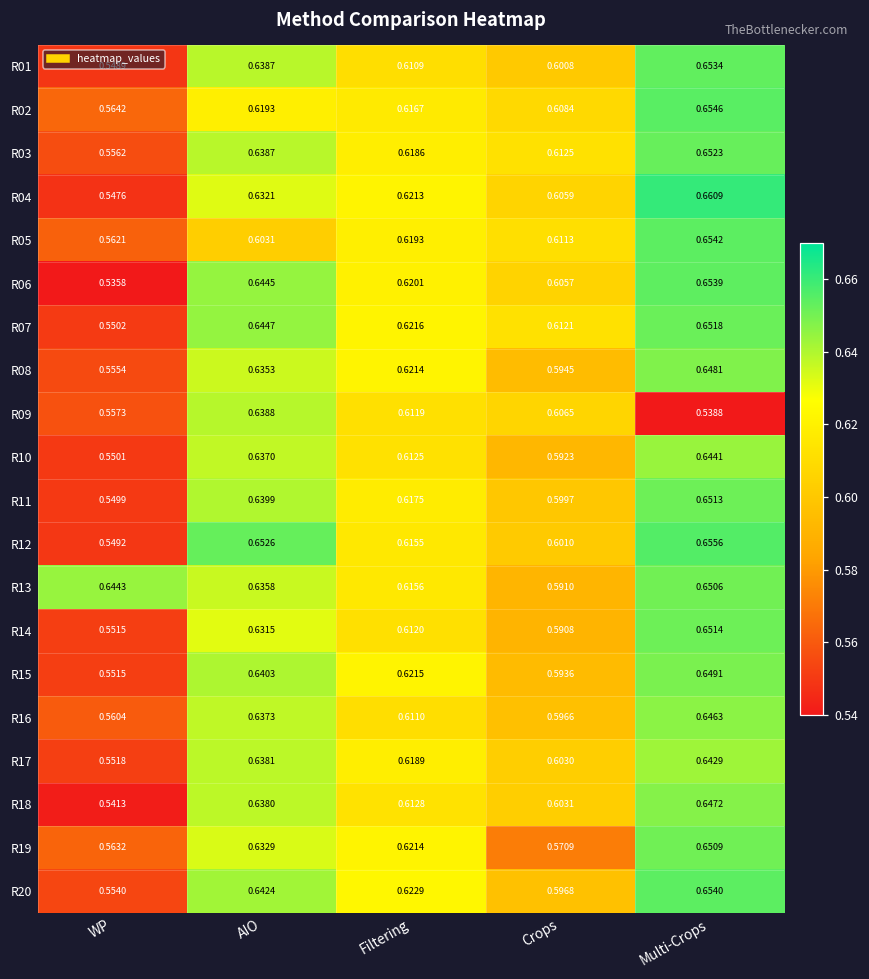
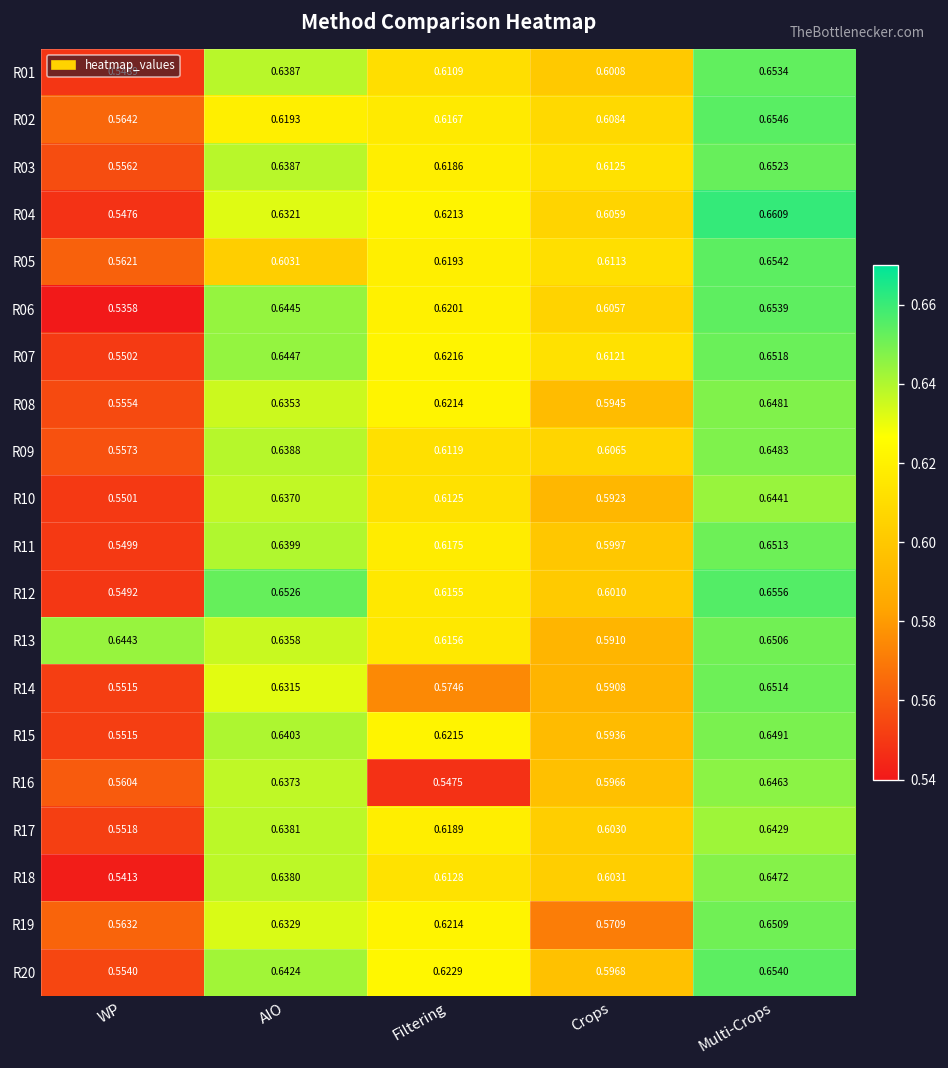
R09, Multi-Crops: 0.5388 -> 0.6483
R14, Filtering: 0.6120 -> 0.5746
R16, Filtering: 0.6110 -> 0.5475
